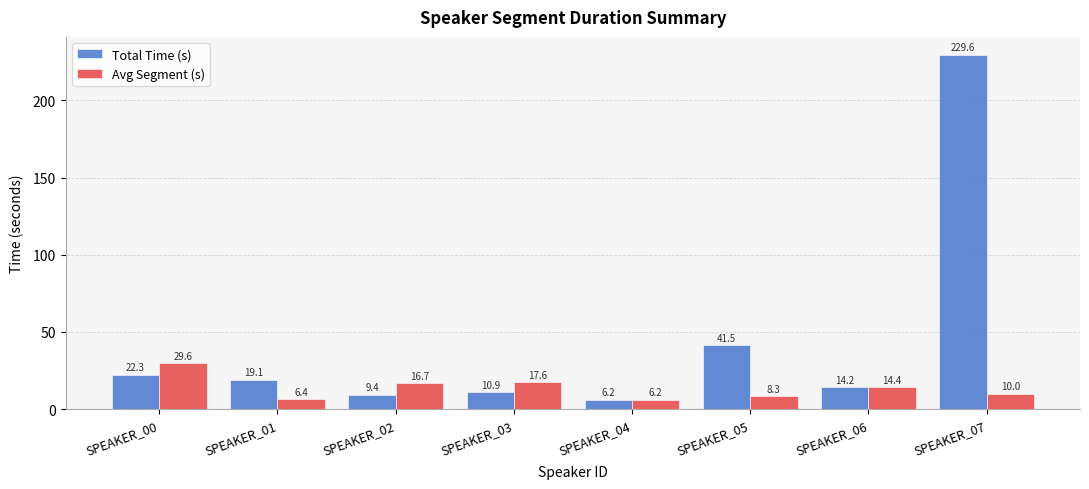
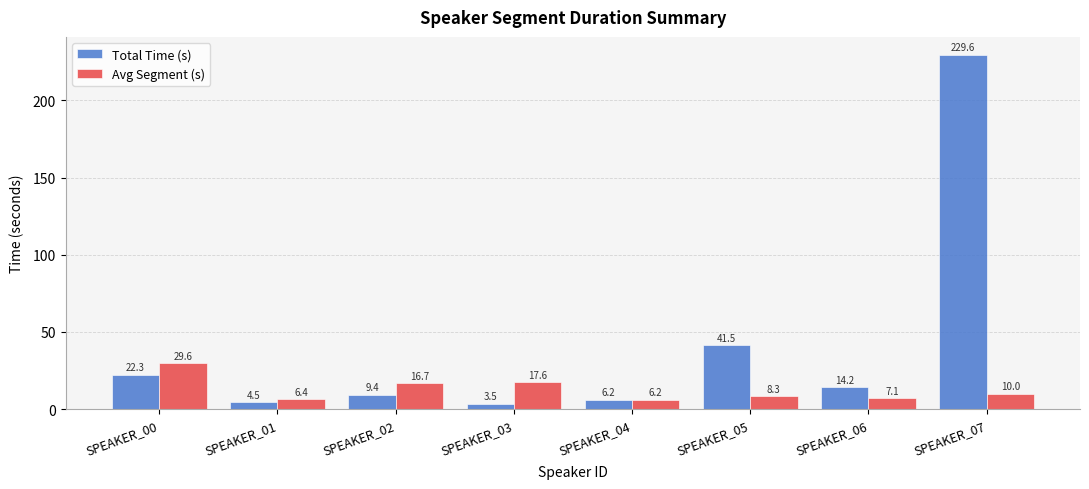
Total Time (s), SPEAKER_01: 19.1 -> 4.5
Total Time (s), SPEAKER_03: 10.9 -> 3.5
Avg Segment (s), SPEAKER_06: 14.4 -> 7.1
